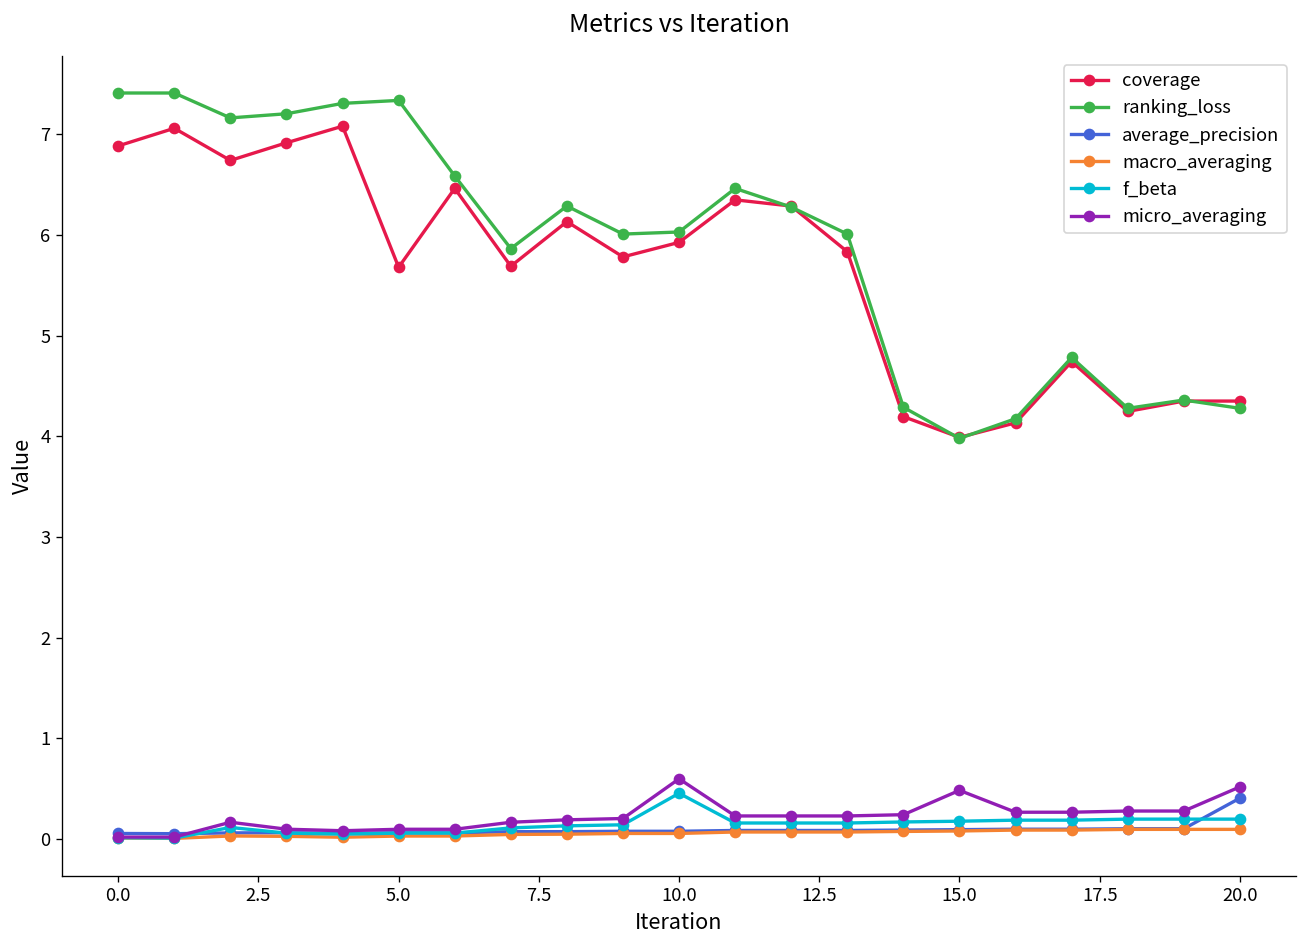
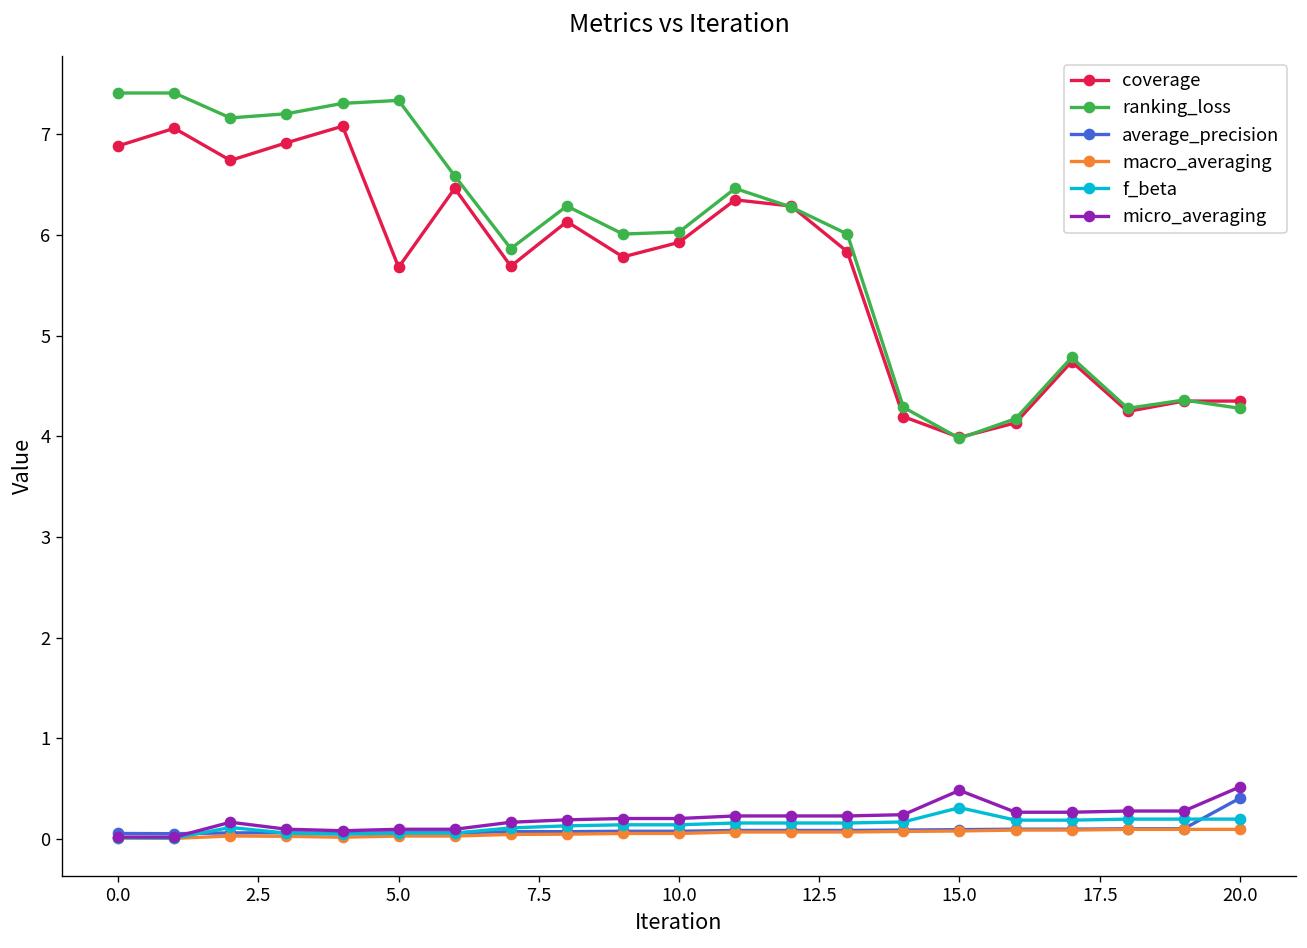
f_beta, 10.0: 0.5 -> 0.1
micro_averaging, 10.0: 0.6 -> 0.2
f_beta, 15.0: 0.2 -> 0.3
